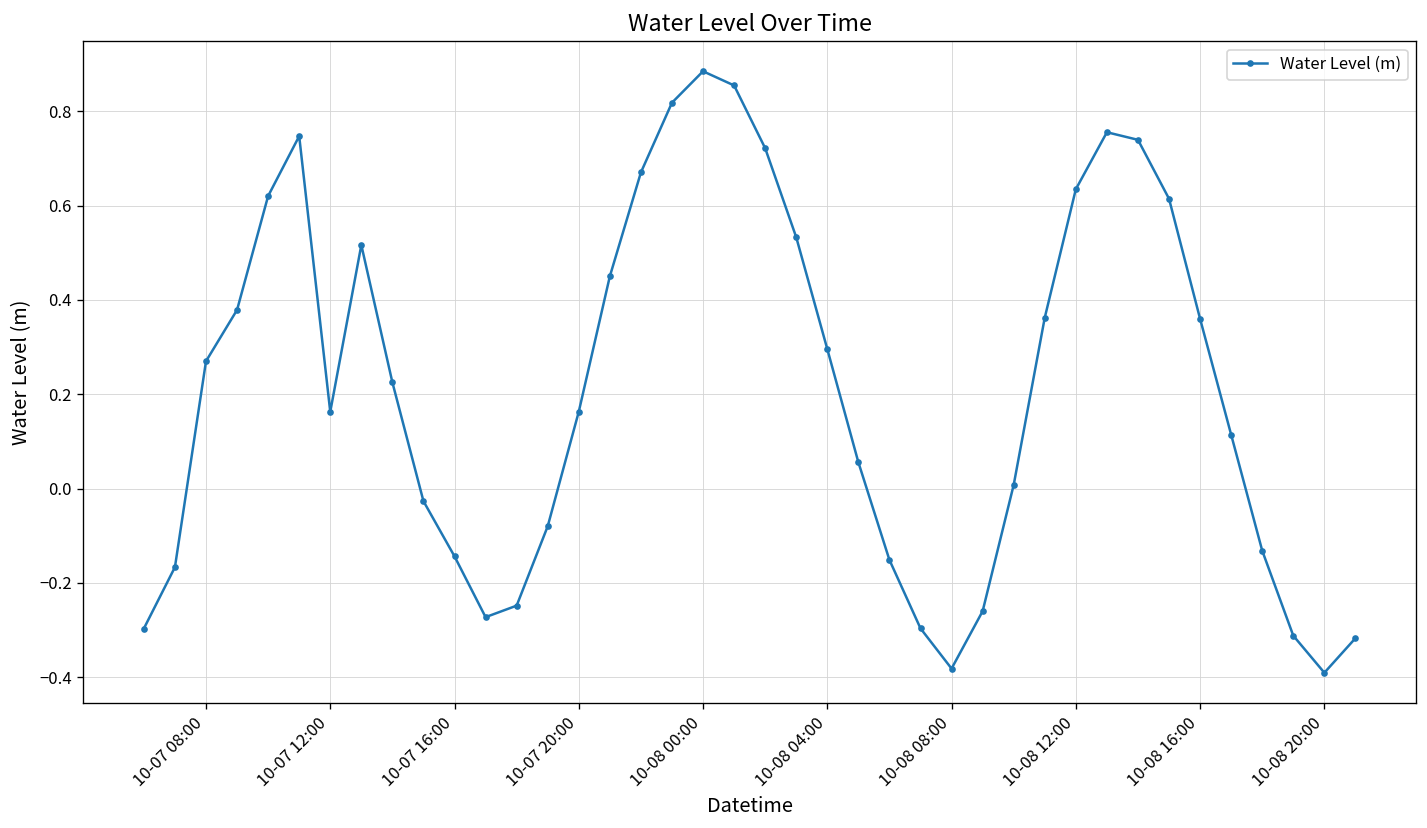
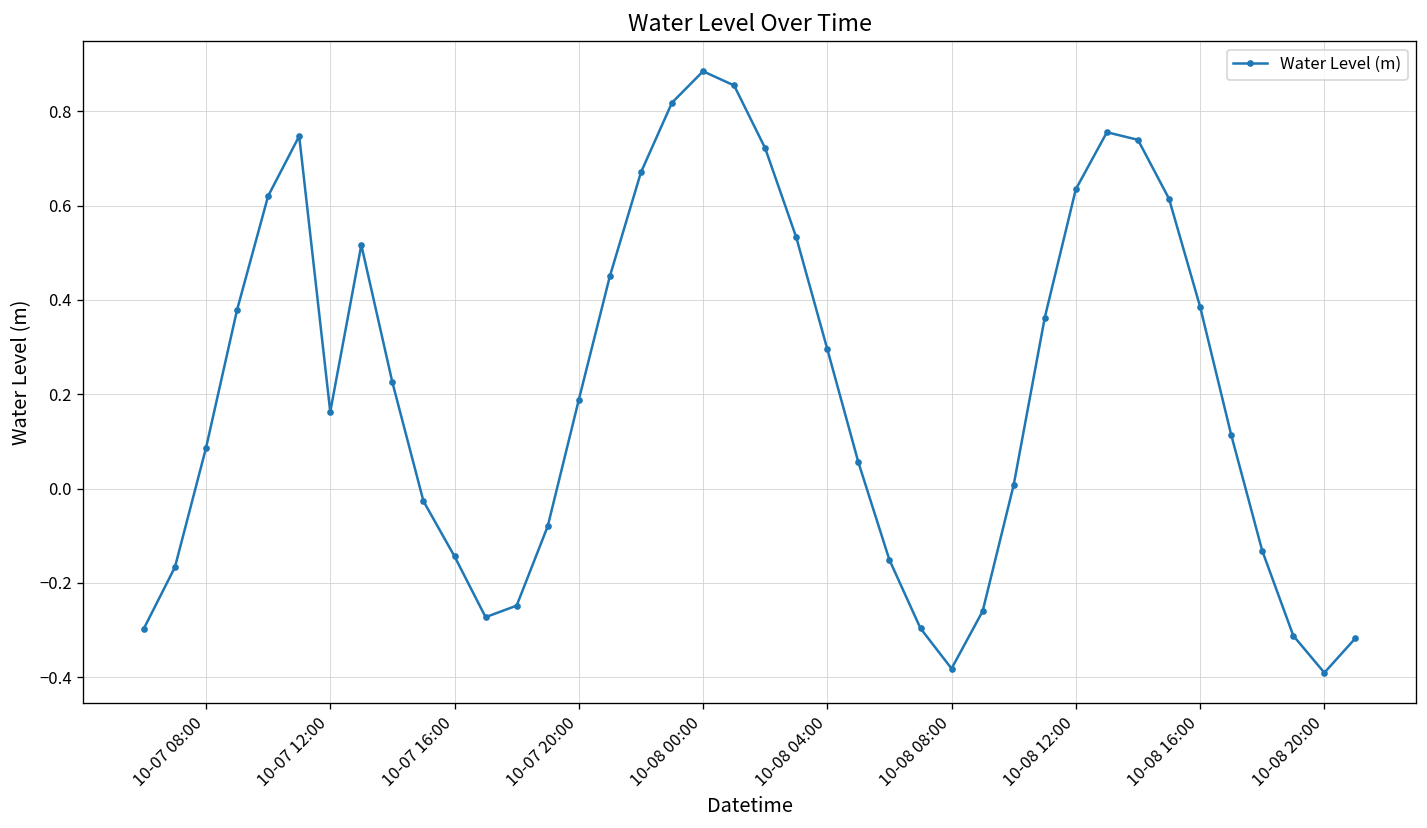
10-07 08:00: 0.27 -> 0.09
10-07 20:00: 0.16 -> 0.19
10-08 16:00: 0.36 -> 0.39
